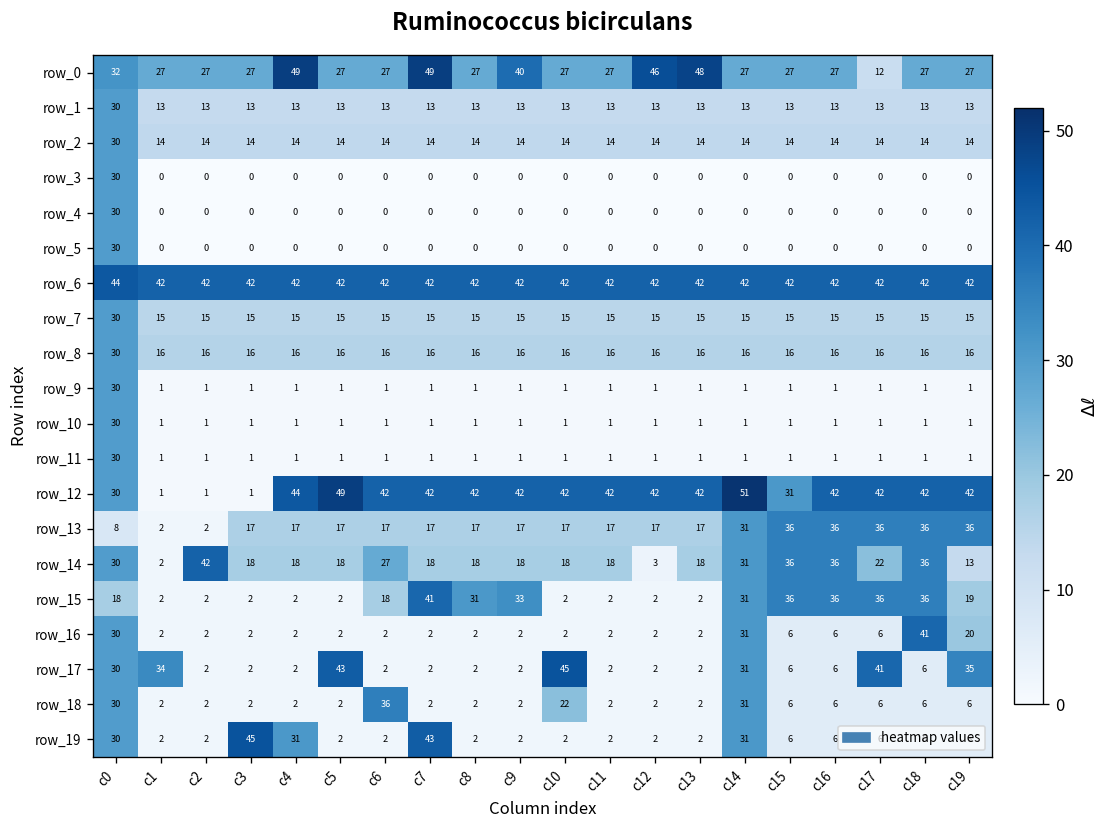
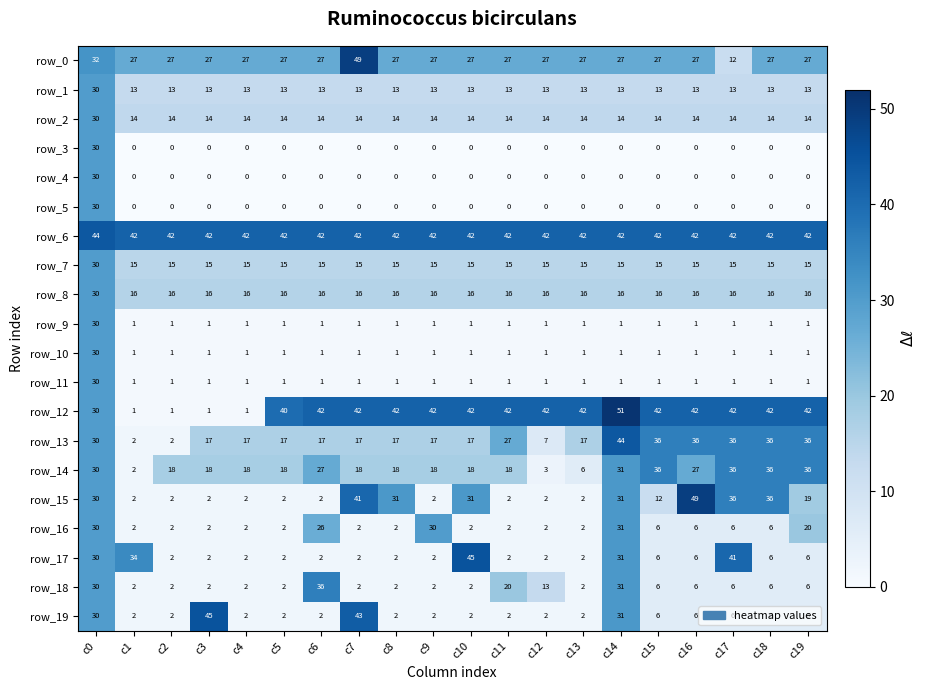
row_0, c4: 49 -> 27
row_0, c9: 40 -> 27
row_0, c12: 46 -> 27
row_0, c13: 48 -> 27
row_12, c4: 44 -> 1
row_12, c5: 49 -> 40
row_12, c15: 31 -> 42
row_13, c0: 8 -> 30
row_13, c11: 17 -> 27
row_13, c12: 17 -> 7
row_13, c14: 31 -> 44
row_14, c2: 42 -> 18
row_14, c13: 18 -> 6
row_14, c16: 36 -> 27
row_14, c17: 22 -> 36
row_14, c19: 13 -> 36
row_15, c0: 18 -> 30
row_15, c6: 18 -> 2
row_15, c9: 33 -> 2
row_15, c10: 2 -> 31
row_15, c15: 36 -> 12
row_15, c16: 36 -> 49
row_16, c6: 2 -> 26
row_16, c9: 2 -> 30
row_16, c18: 41 -> 6
row_17, c5: 43 -> 2
row_17, c19: 35 -> 6
row_18, c10: 22 -> 2
row_18, c11: 2 -> 20
row_18, c12: 2 -> 13
row_19, c4: 31 -> 2
